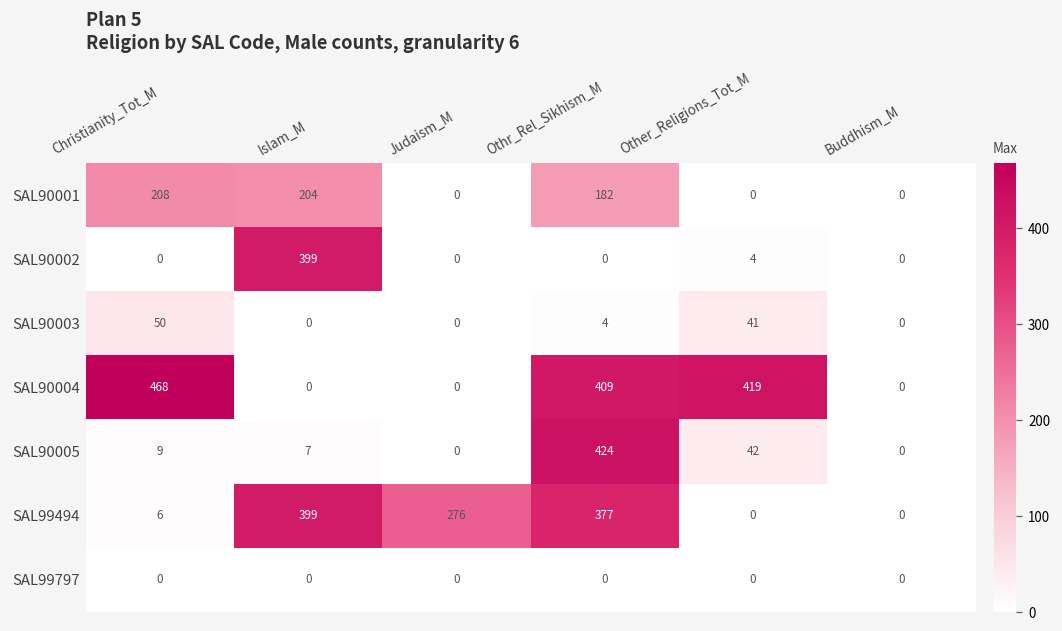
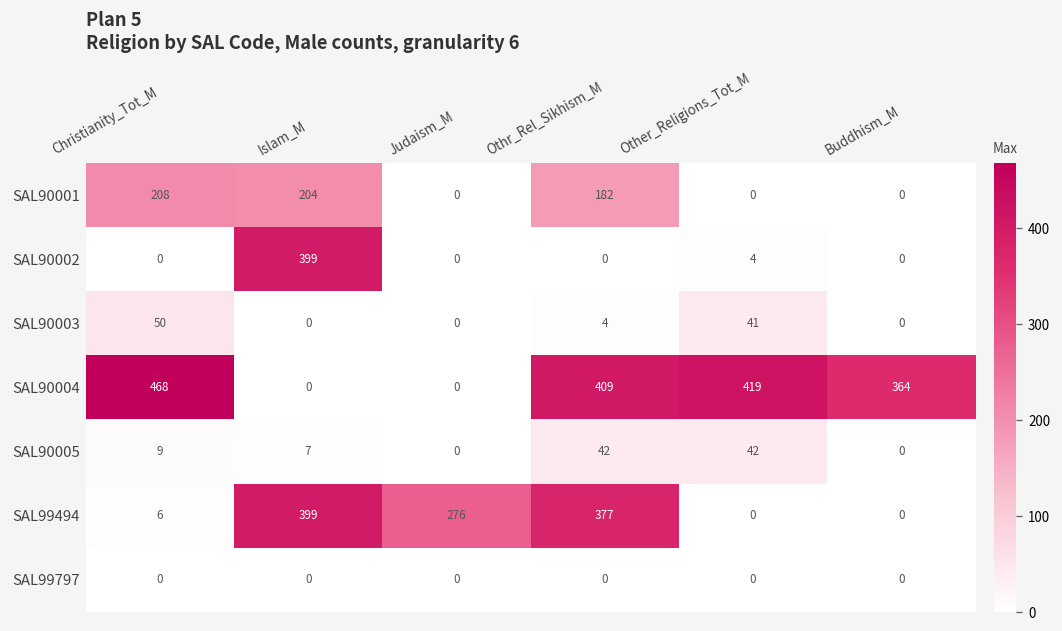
SAL90004, Buddhism_M: 0 -> 364
SAL90005, Othr_Rel_Sikhism_M: 424 -> 42
